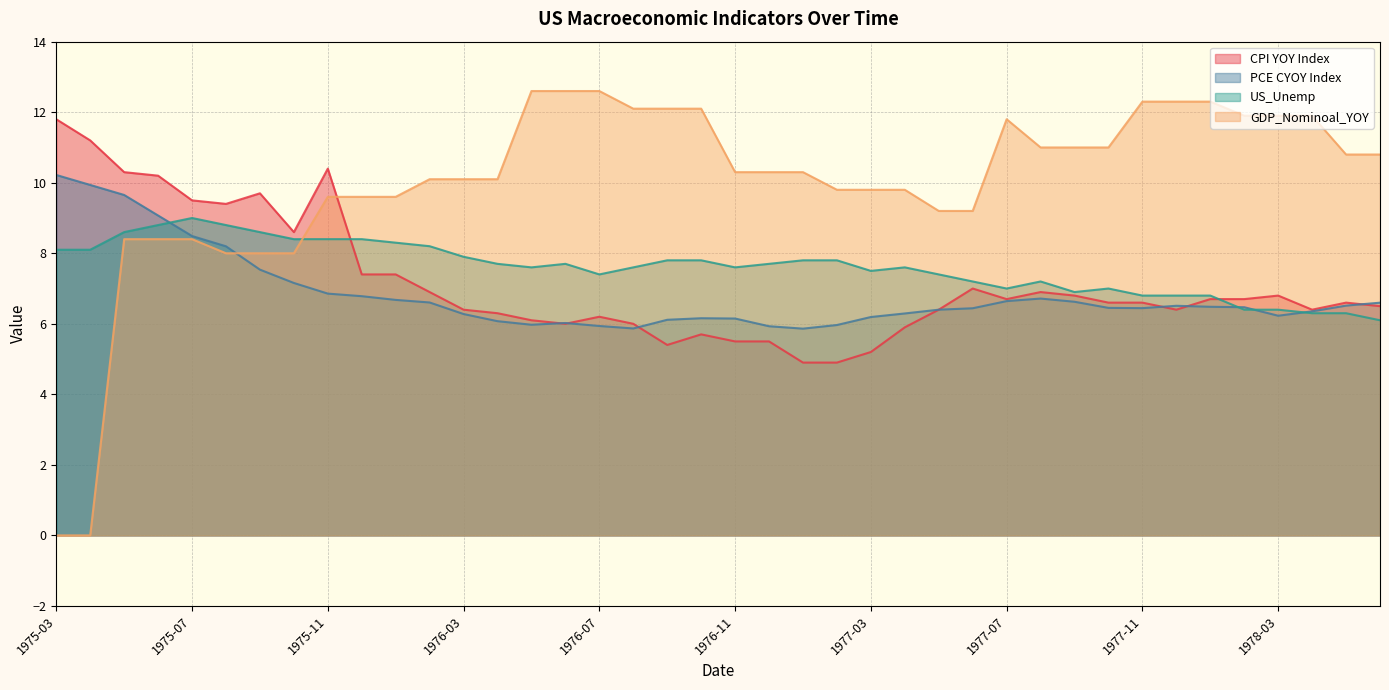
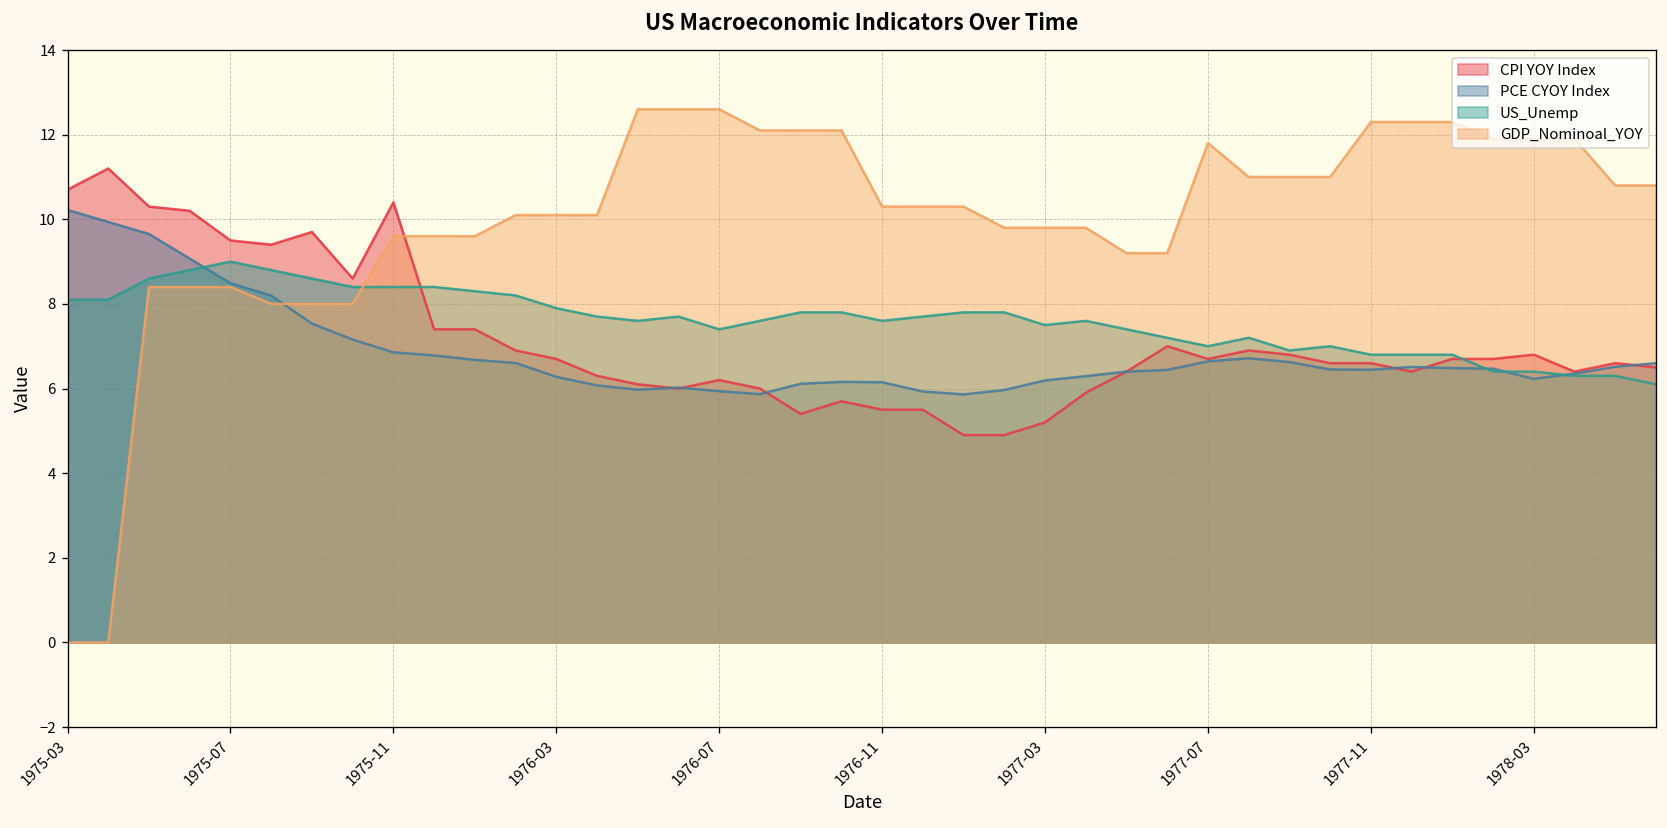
CPI YOY Index, 1975-03: 11.8 -> 10.7
CPI YOY Index, 1976-03: 6.4 -> 6.7
